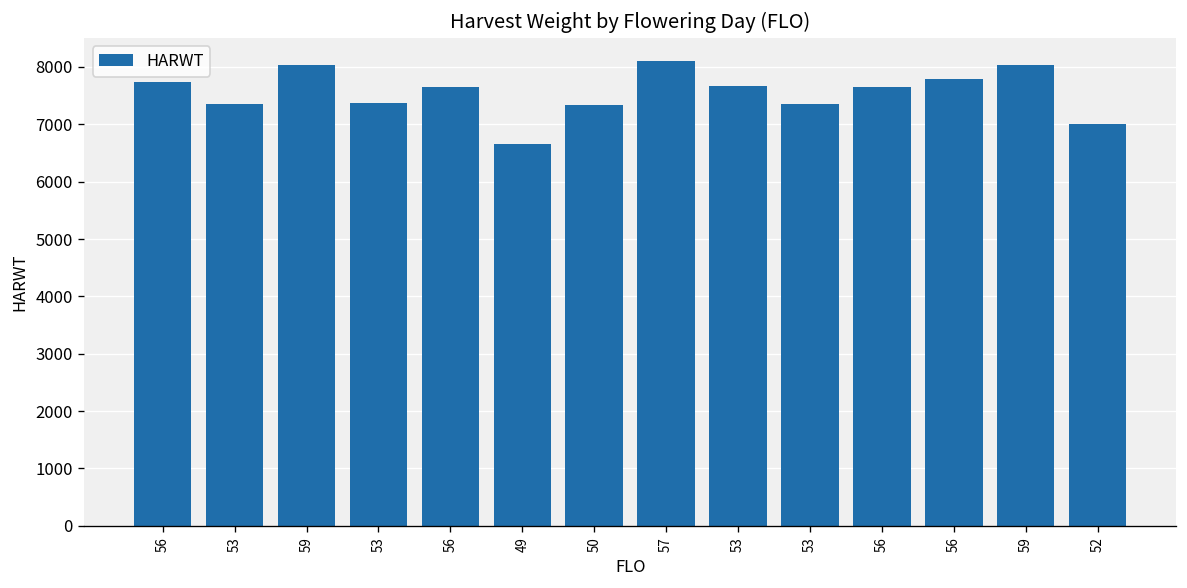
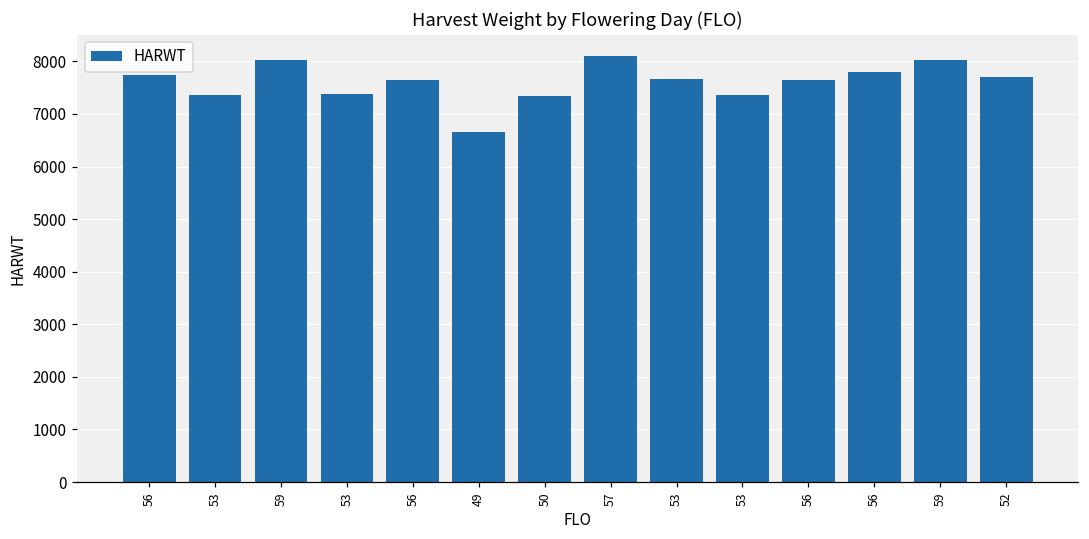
52: 7000 -> 7700
